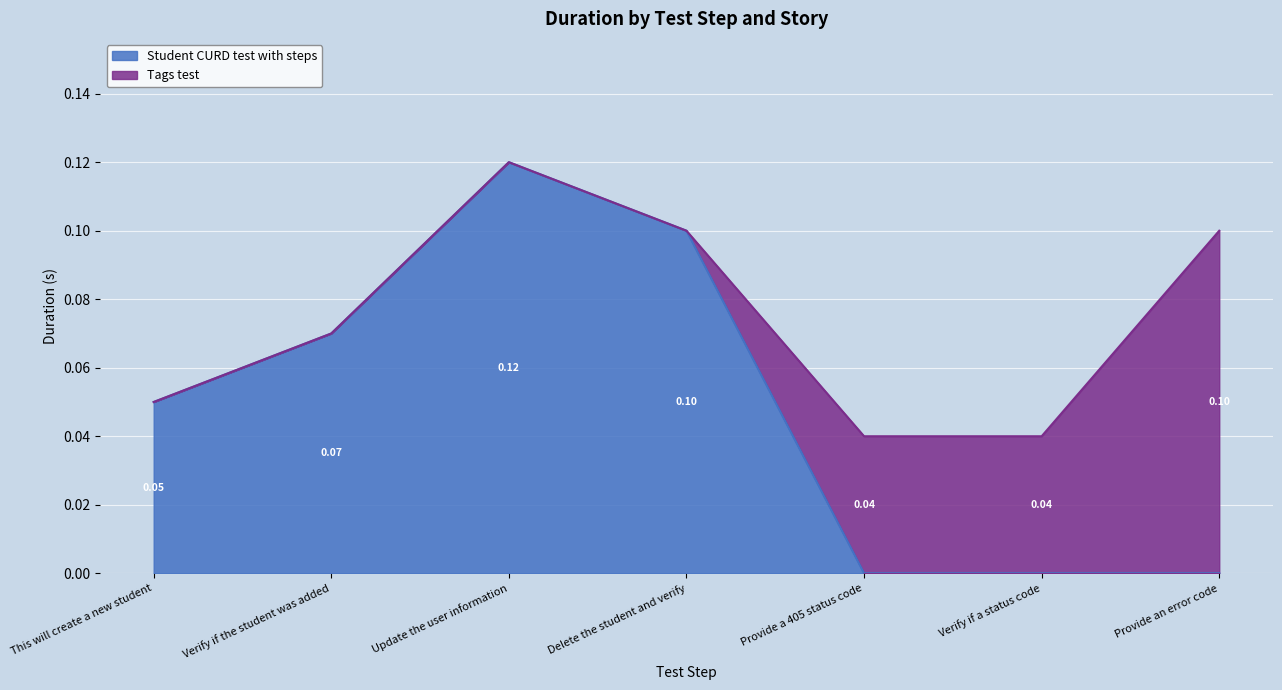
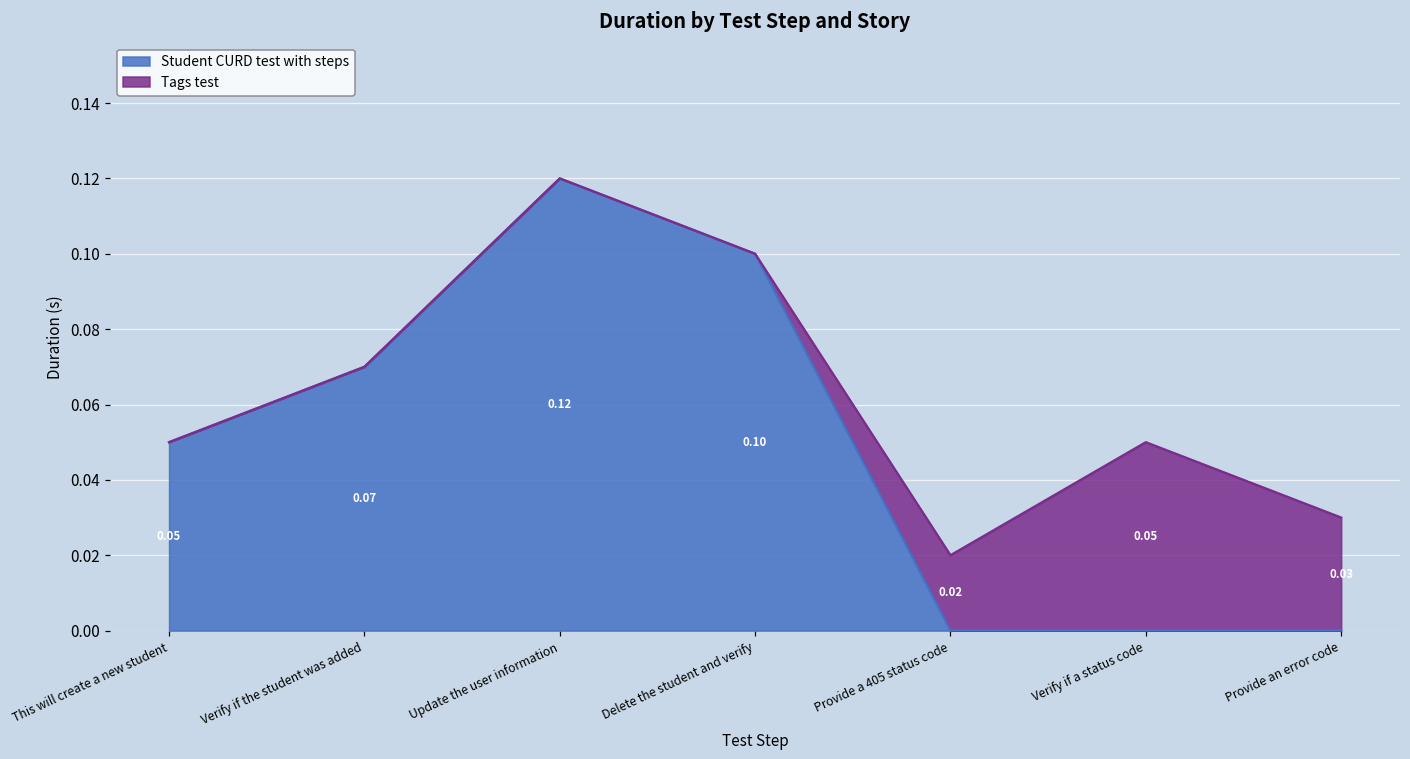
Tags test, Provide a 405 status code: 0.04 -> 0.02
Tags test, Verify if a status code: 0.04 -> 0.05
Tags test, Provide an error code: 0.10 -> 0.03
